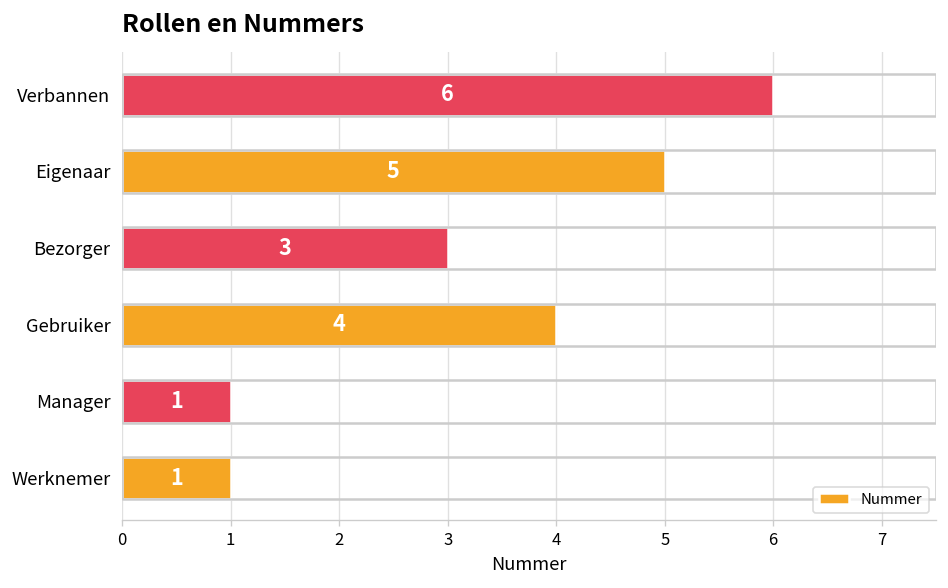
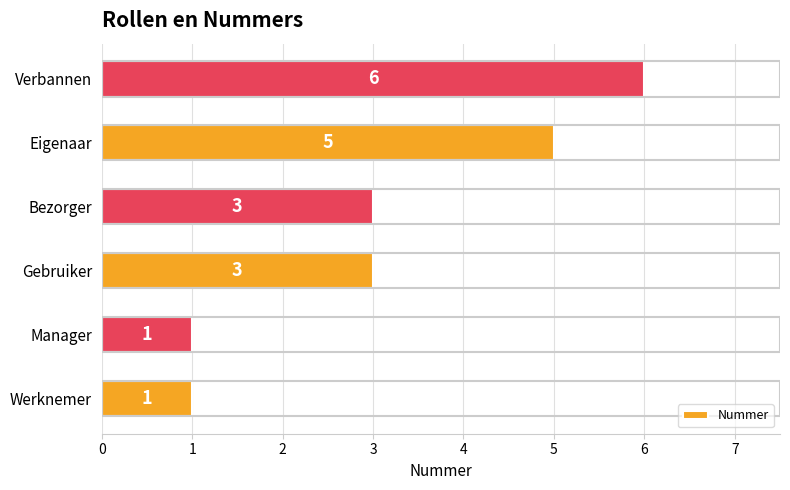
Gebruiker: 4 -> 3
